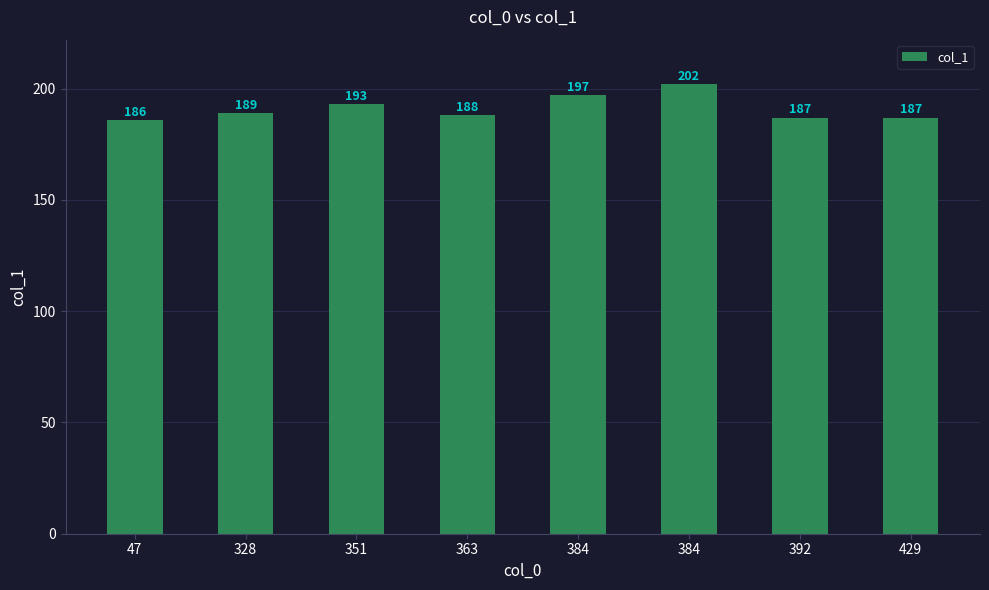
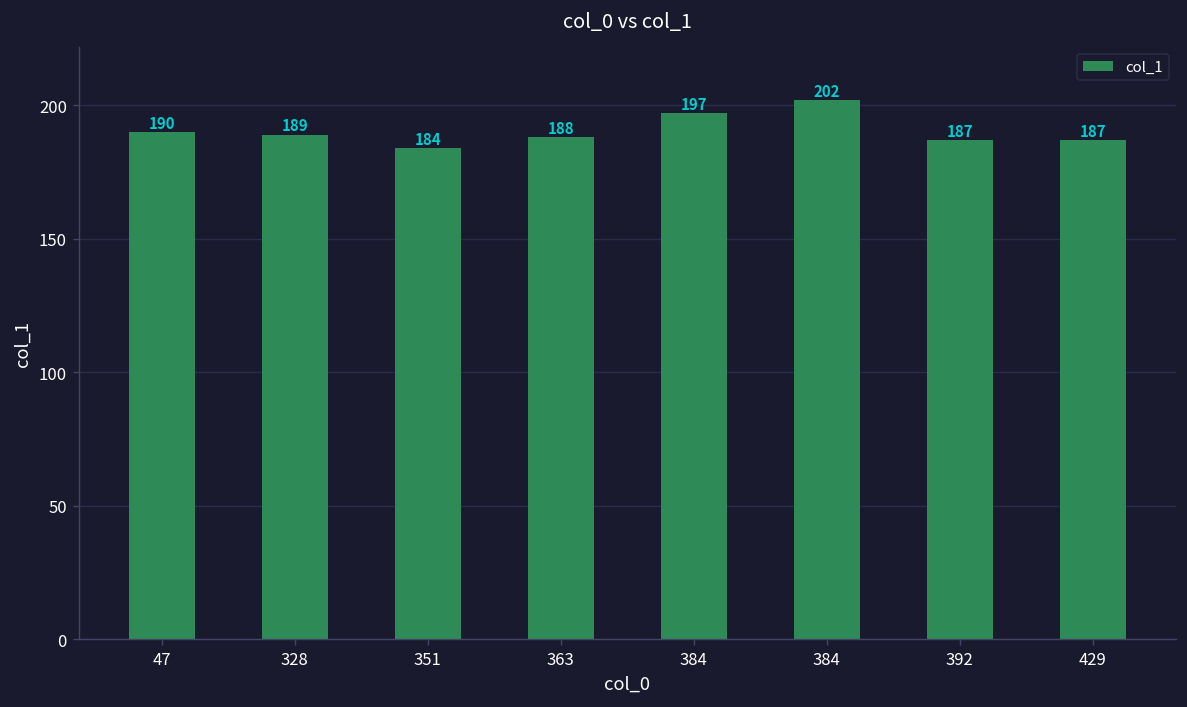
47: 186 -> 190
351: 193 -> 184
